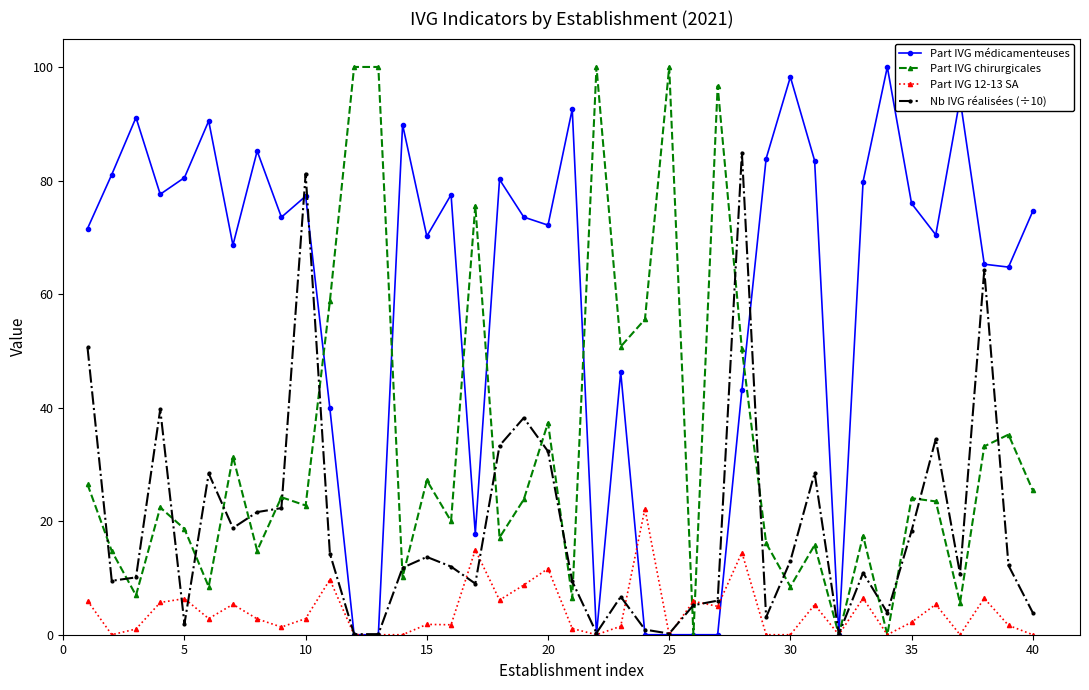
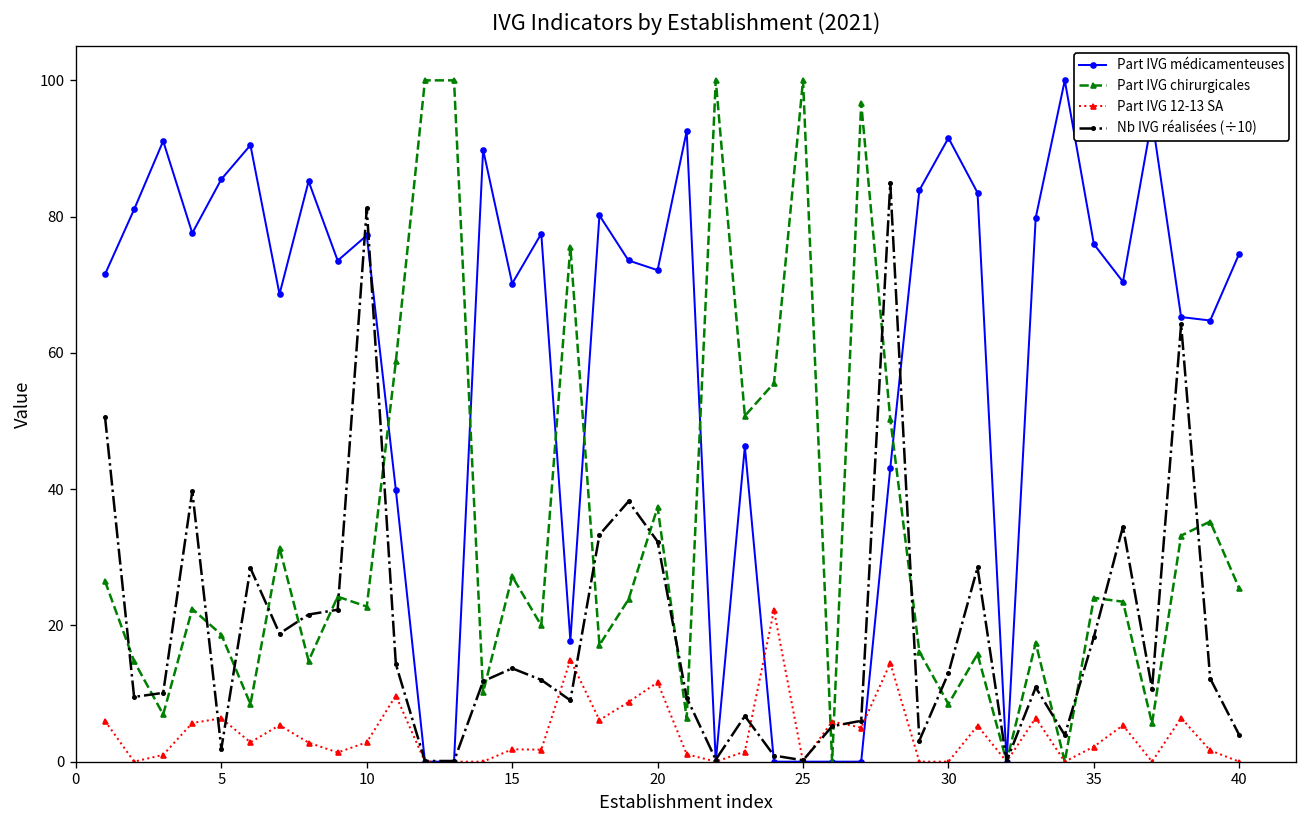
Part IVG médicamenteuses, 5: 81 -> 85
Part IVG médicamenteuses, 30: 98 -> 92
